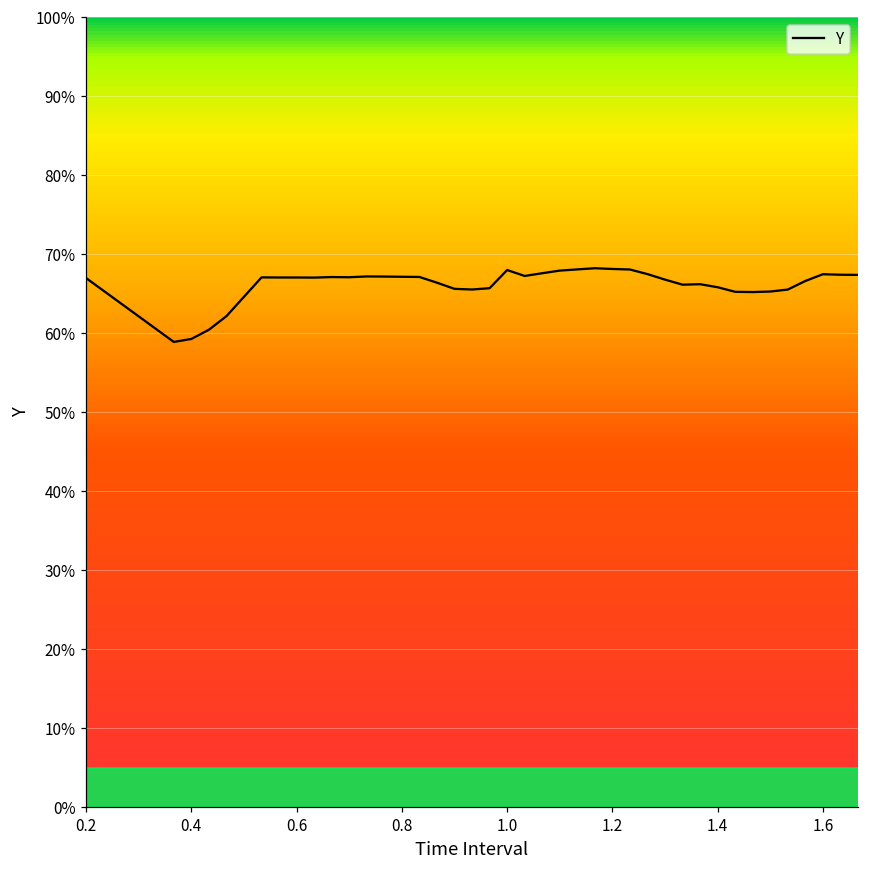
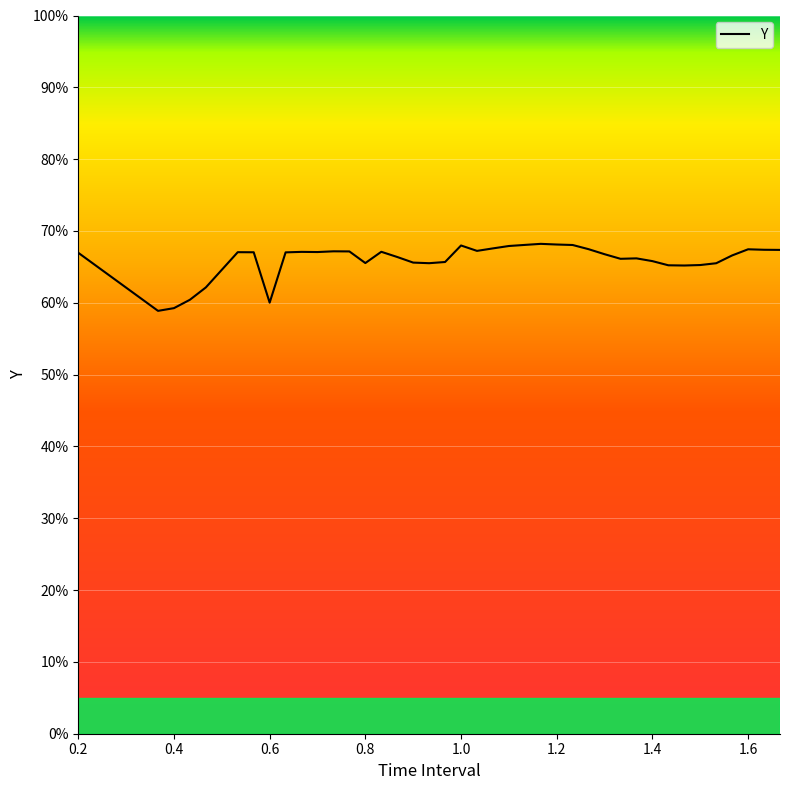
0.6: 67% -> 60%
0.8: 67% -> 66%
